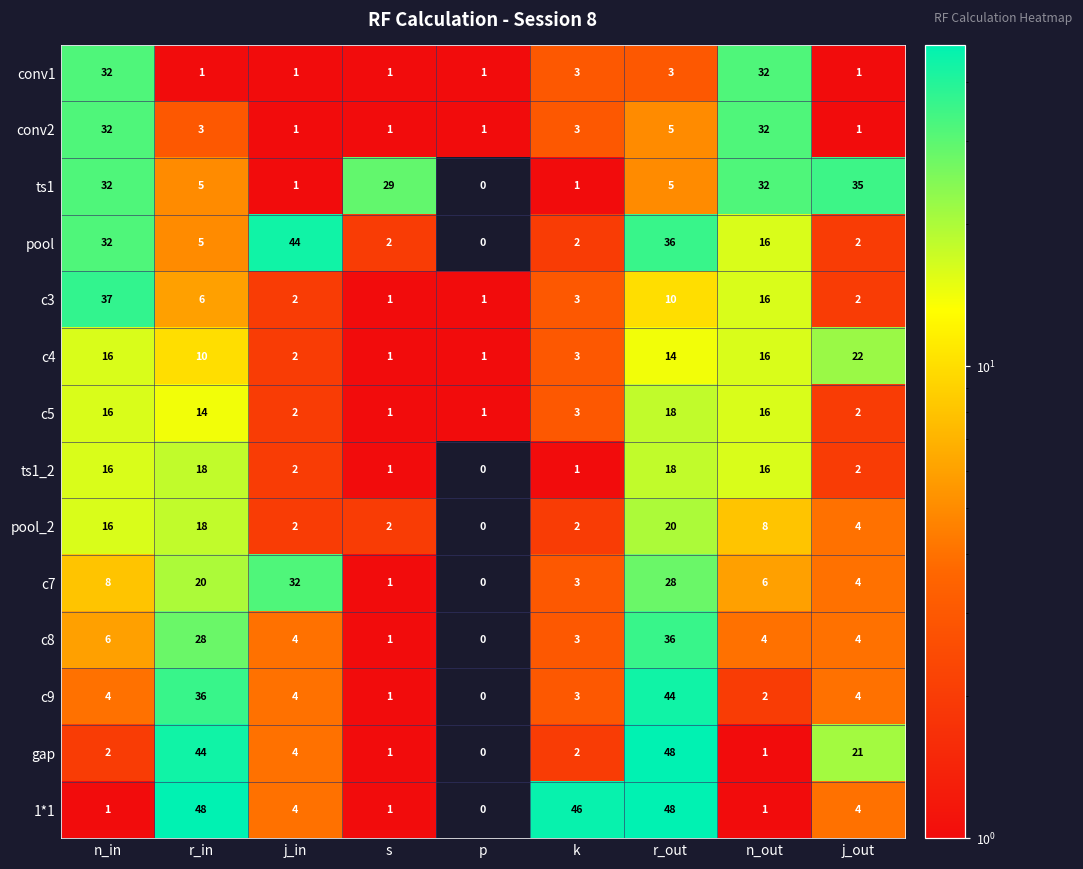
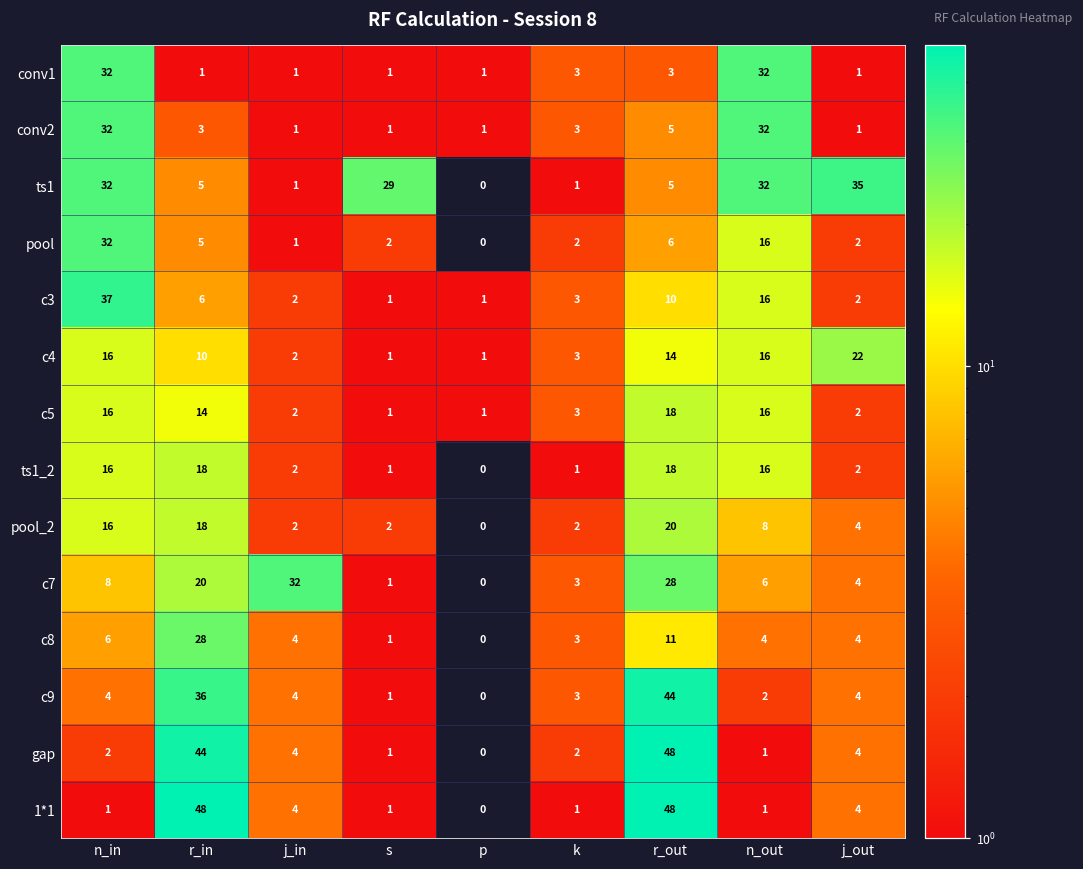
pool, j_in: 44 -> 1
pool, r_out: 36 -> 6
c8, r_out: 36 -> 11
gap, j_out: 21 -> 4
1*1, k: 46 -> 1
